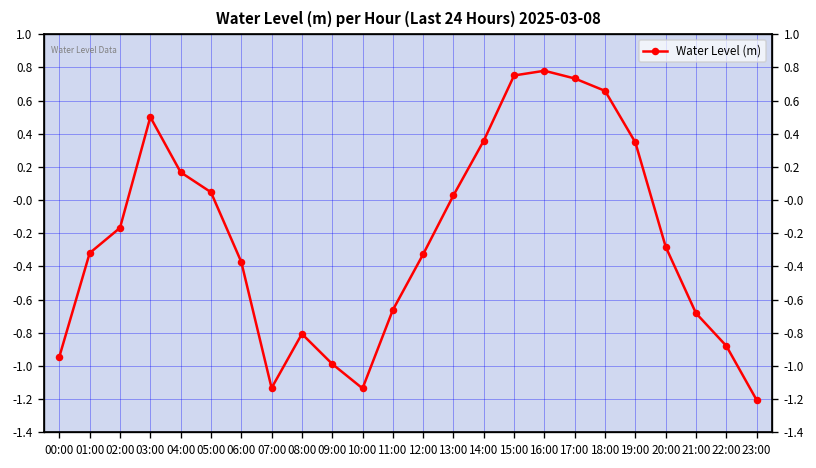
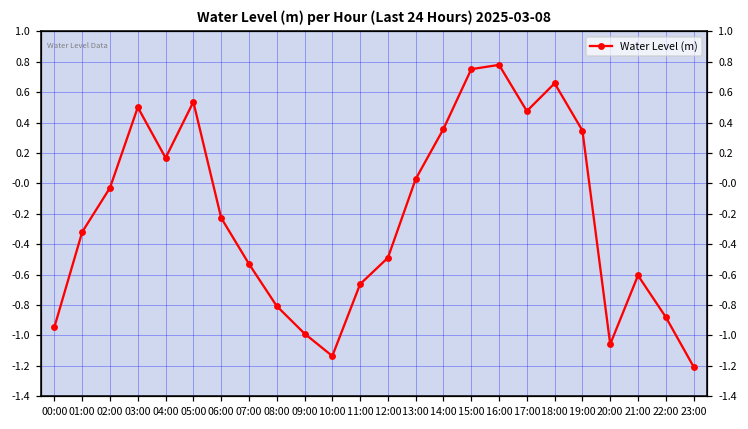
02:00: -0.17 -> -0.03
05:00: 0.05 -> 0.54
06:00: -0.37 -> -0.23
07:00: -1.13 -> -0.53
12:00: -0.33 -> -0.49
17:00: 0.73 -> 0.48
20:00: -0.28 -> -1.06
21:00: -0.68 -> -0.61
